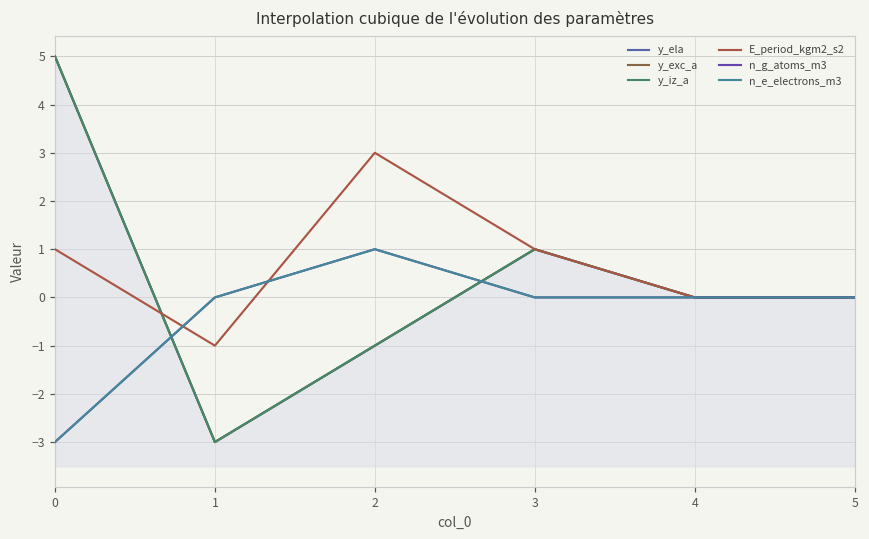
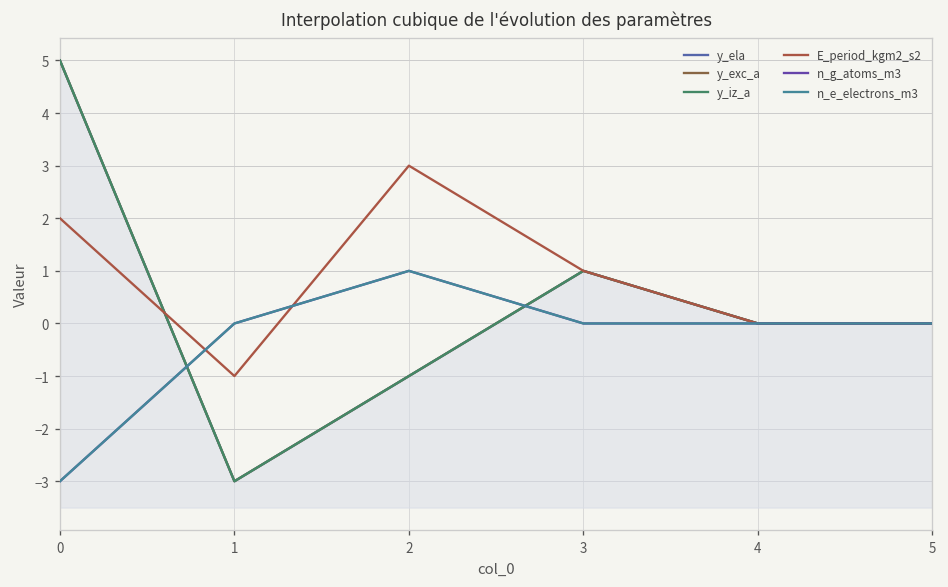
E_period_kgm2_s2, 0: 1 -> 2
